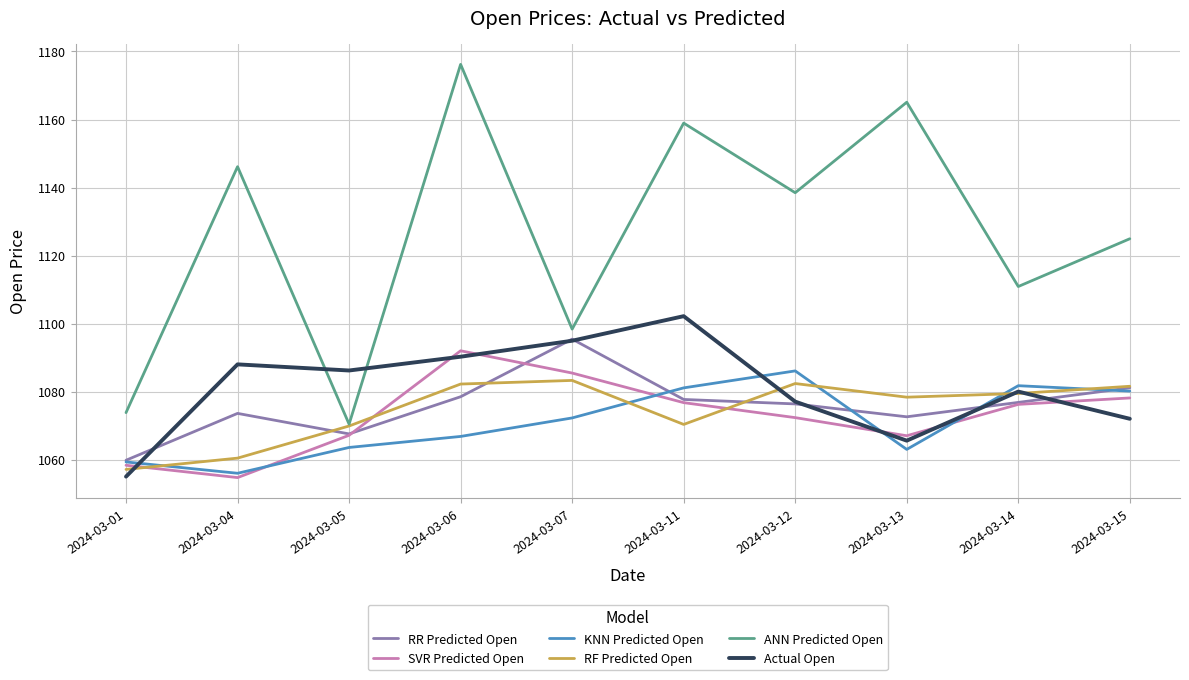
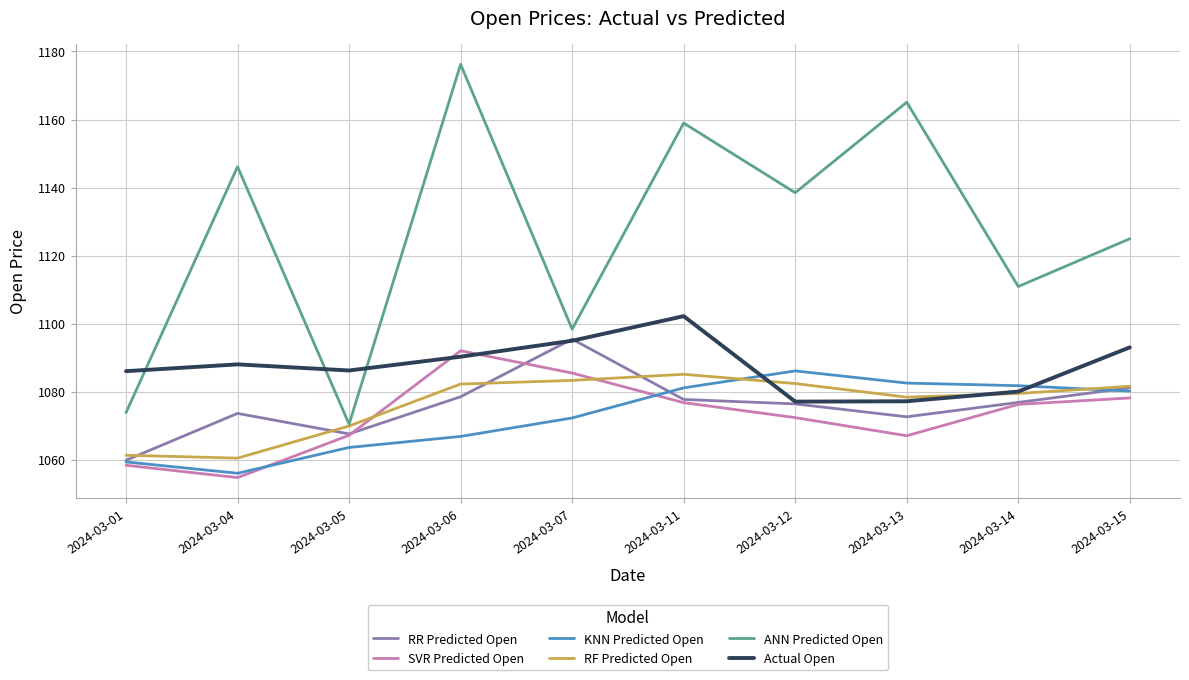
RF Predicted Open, 2024-03-01: 1057 -> 1061
Actual Open, 2024-03-01: 1055 -> 1086
RF Predicted Open, 2024-03-11: 1070 -> 1085
KNN Predicted Open, 2024-03-13: 1063 -> 1083
Actual Open, 2024-03-13: 1066 -> 1077
Actual Open, 2024-03-15: 1072 -> 1093
